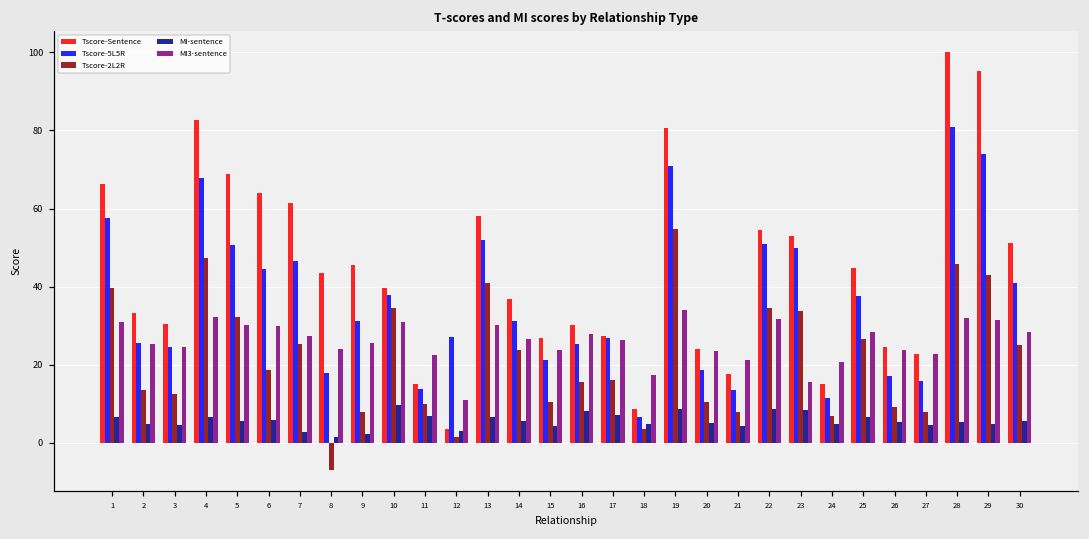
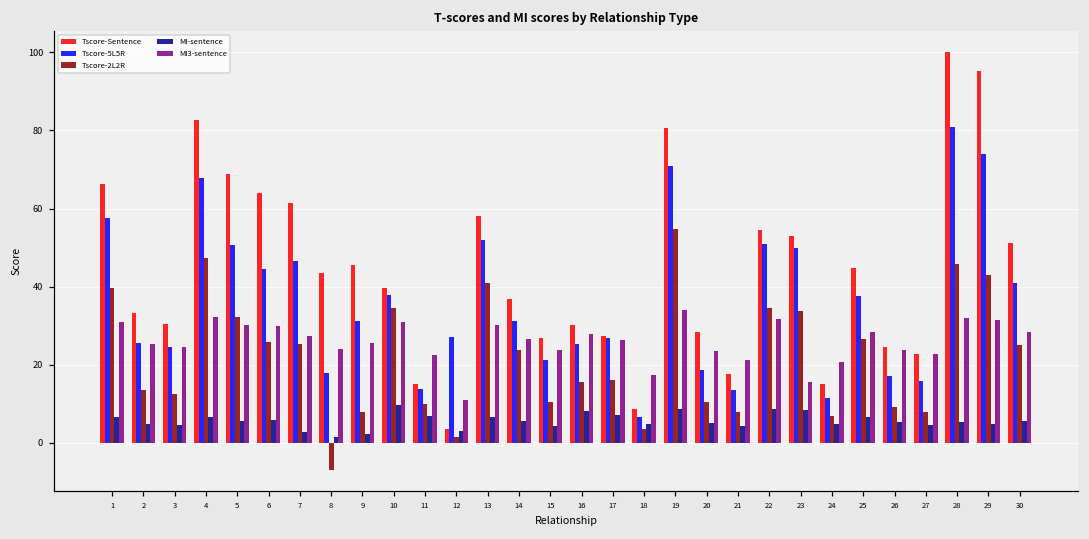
Tscore-2L2R, 6: 19 -> 26
Tscore-Sentence, 20: 24 -> 28
